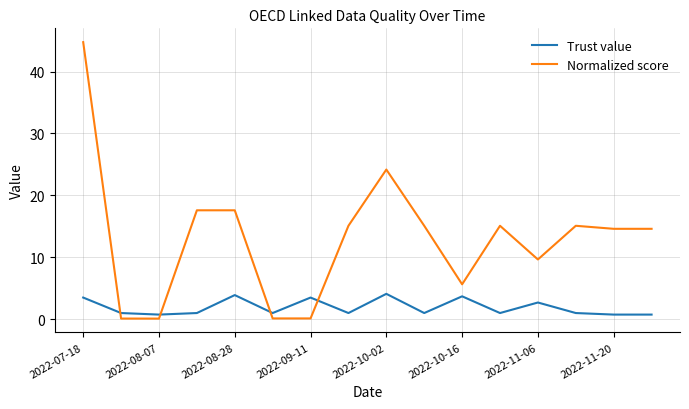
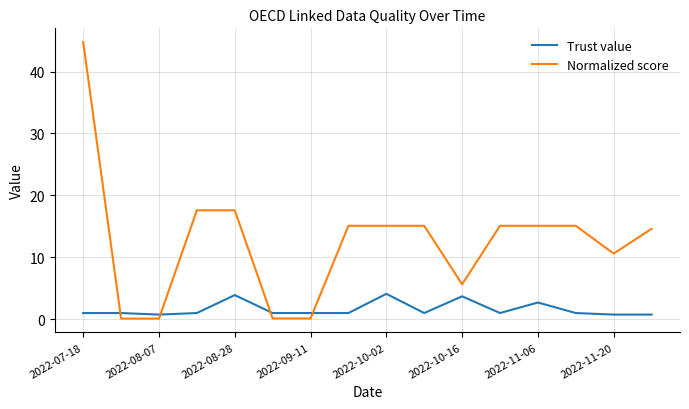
Trust value, 2022-07-18: 4 -> 1
Trust value, 2022-09-11: 4 -> 1
Normalized score, 2022-10-02: 24 -> 15
Normalized score, 2022-11-06: 10 -> 15
Normalized score, 2022-11-20: 15 -> 11
